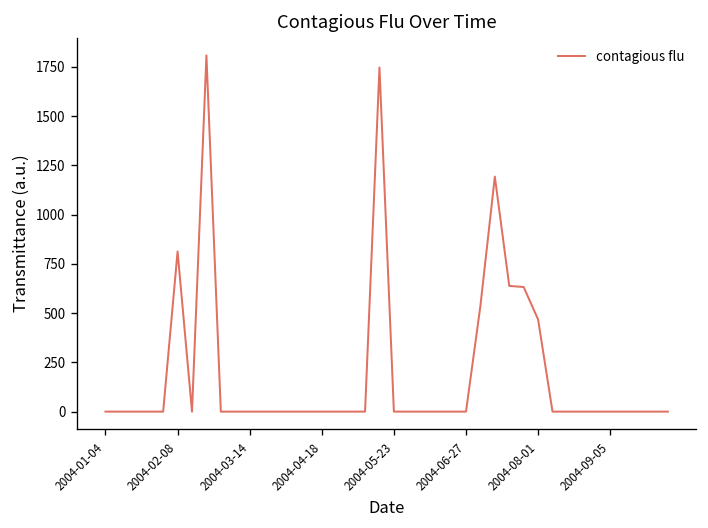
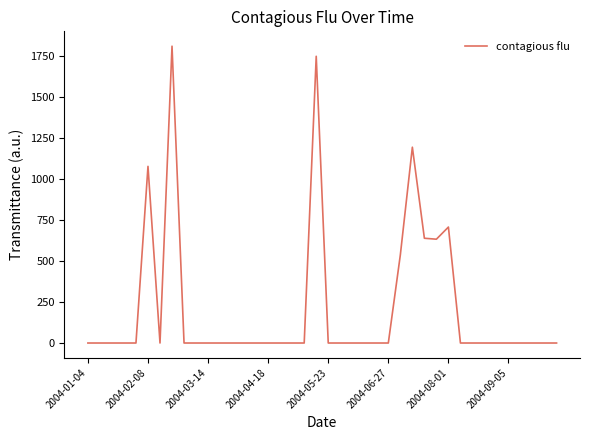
2004-02-08: 810 -> 1080
2004-08-01: 470 -> 710
